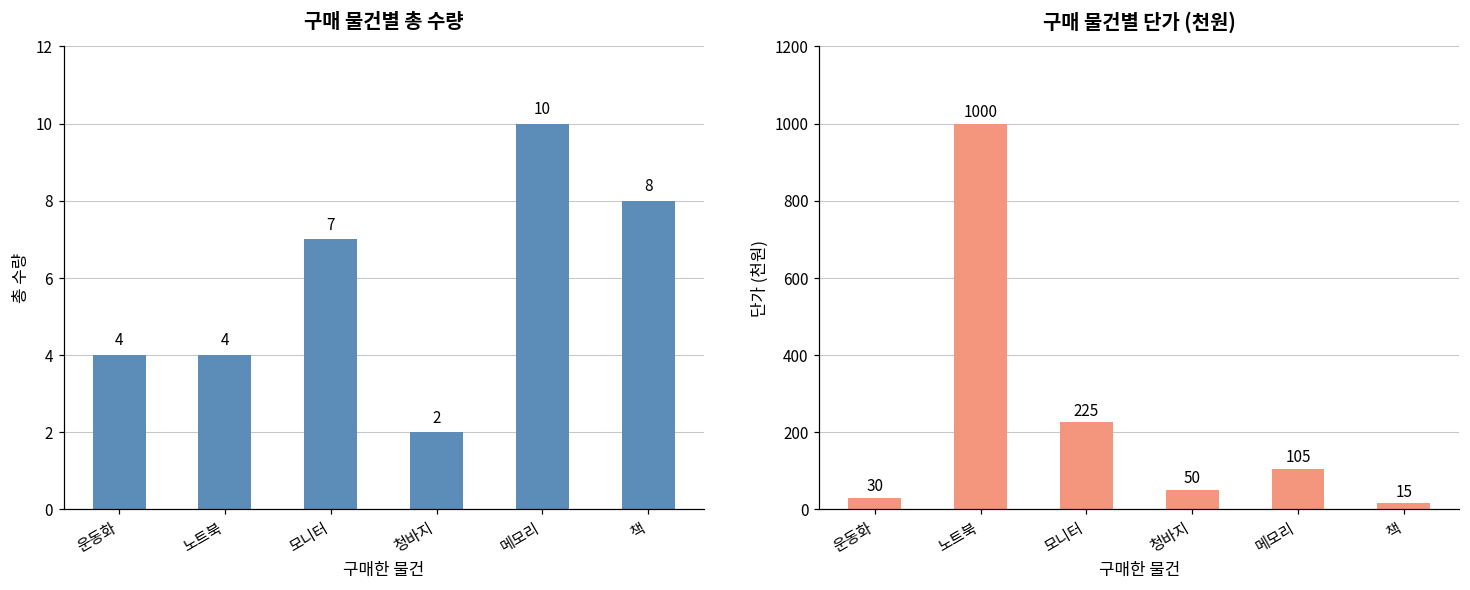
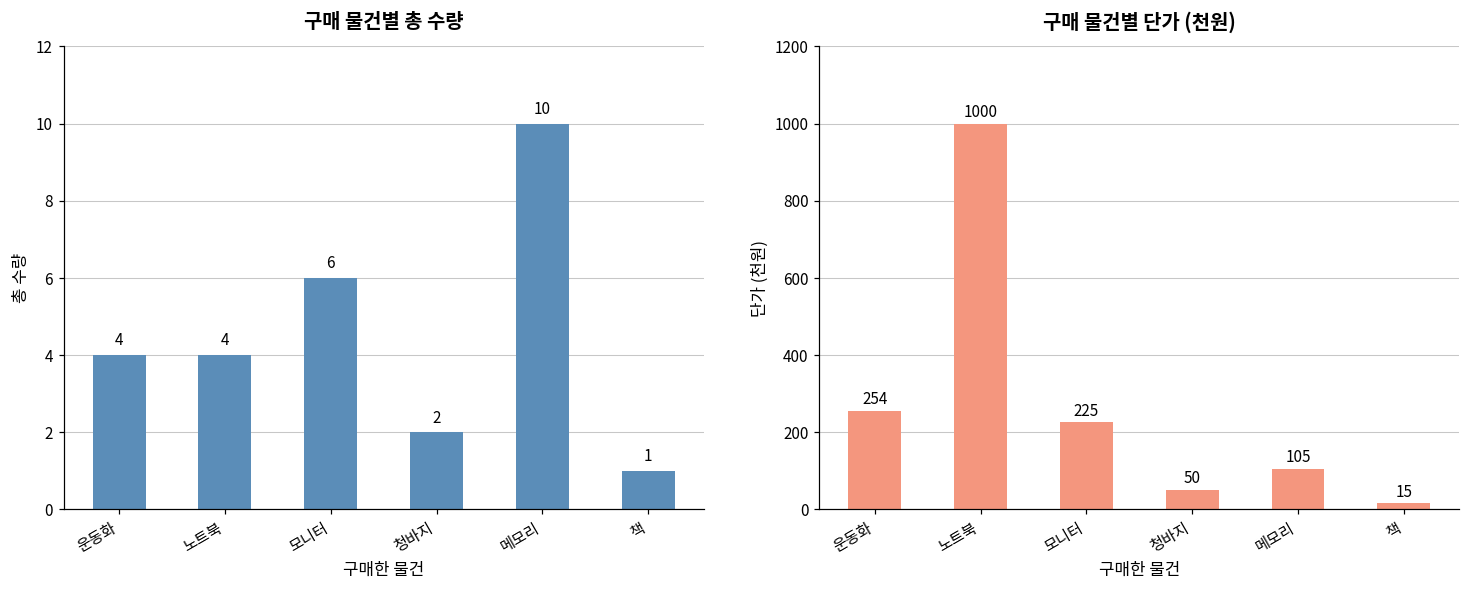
구매 물건별 총 수량, 모니터: 7 -> 6
구매 물건별 총 수량, 책: 8 -> 1
구매 물건별 단가 (천원), 운동화: 30 -> 254
